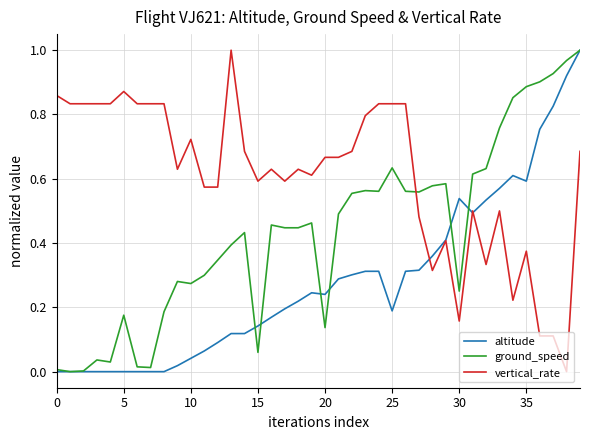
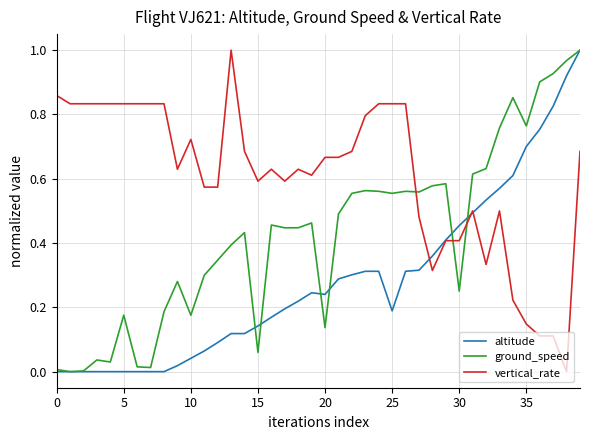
vertical_rate, 5: 0.87 -> 0.83
ground_speed, 10: 0.27 -> 0.18
ground_speed, 25: 0.63 -> 0.55
altitude, 30: 0.54 -> 0.45
vertical_rate, 30: 0.16 -> 0.41
altitude, 35: 0.59 -> 0.70
ground_speed, 35: 0.89 -> 0.76
vertical_rate, 35: 0.37 -> 0.15
